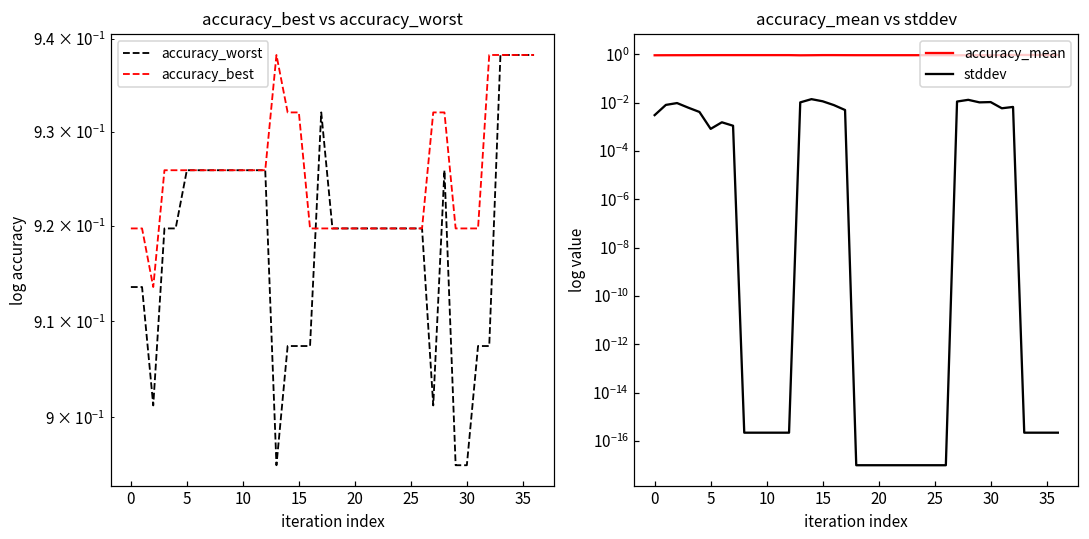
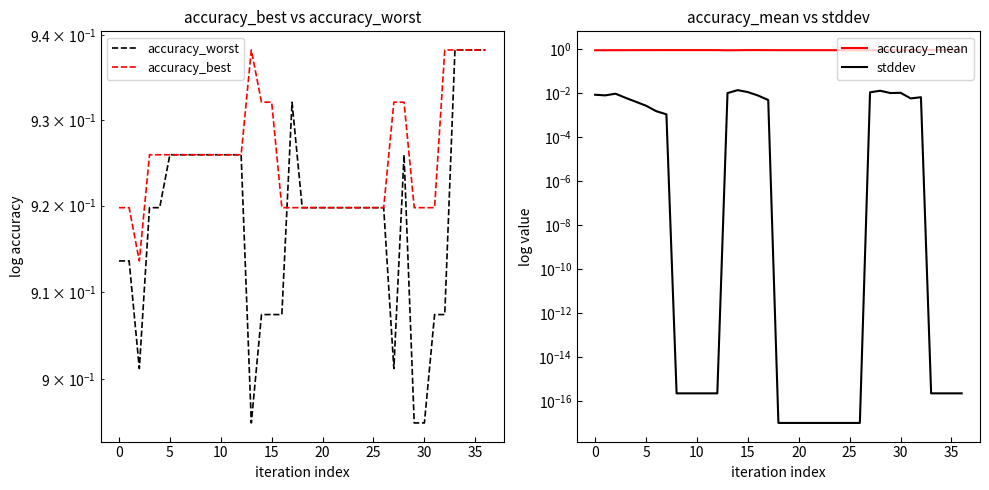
accuracy_mean vs stddev, stddev, 0: 0.003 -> 0.009
accuracy_mean vs stddev, stddev, 5: 0.0008 -> 0.003
